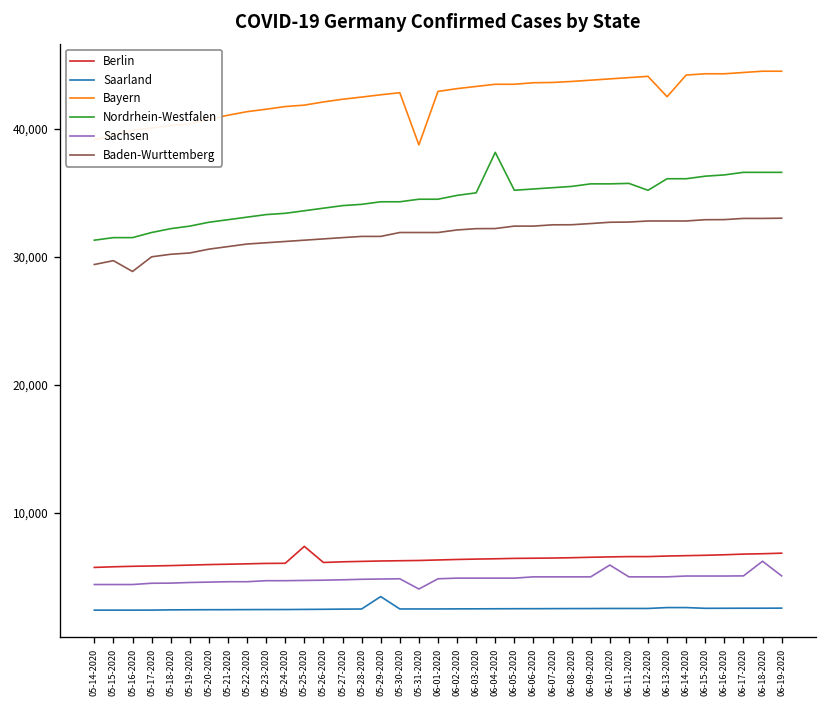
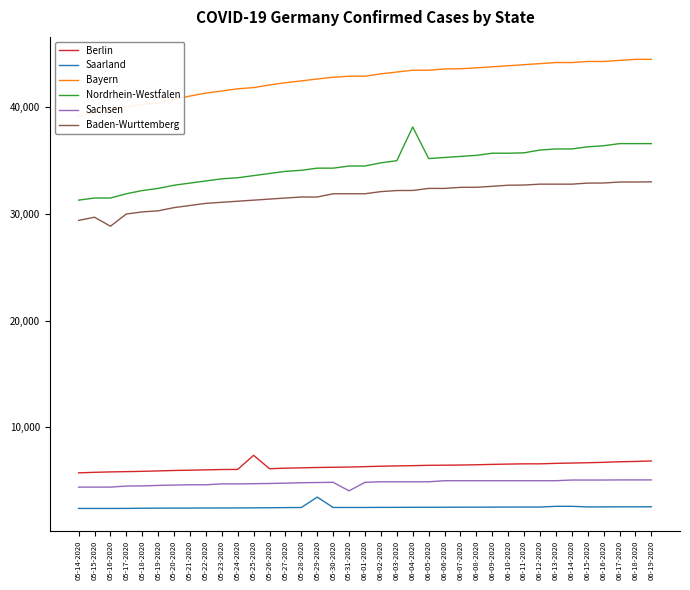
Bayern, 05-31-2020: 38,700 -> 42,900
Sachsen, 06-10-2020: 5,900 -> 5,000
Nordrhein-Westfalen, 06-12-2020: 35,200 -> 36,000
Bayern, 06-13-2020: 42,500 -> 44,200
Sachsen, 06-18-2020: 6,200 -> 5,100
